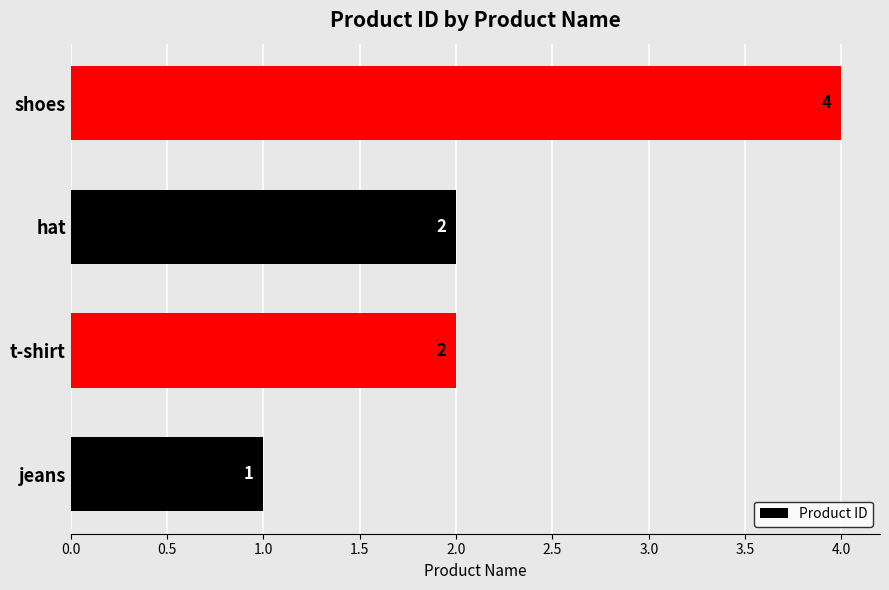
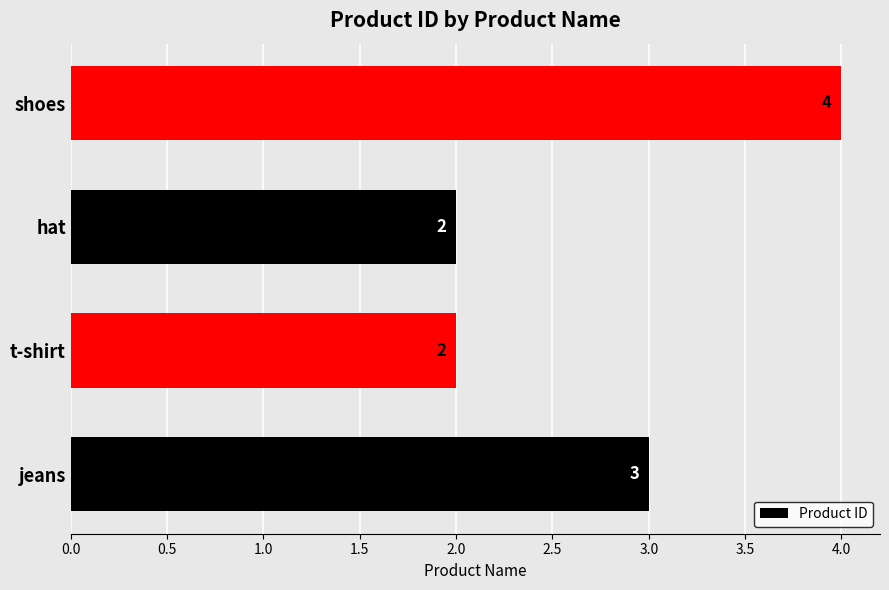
jeans: 1 -> 3
